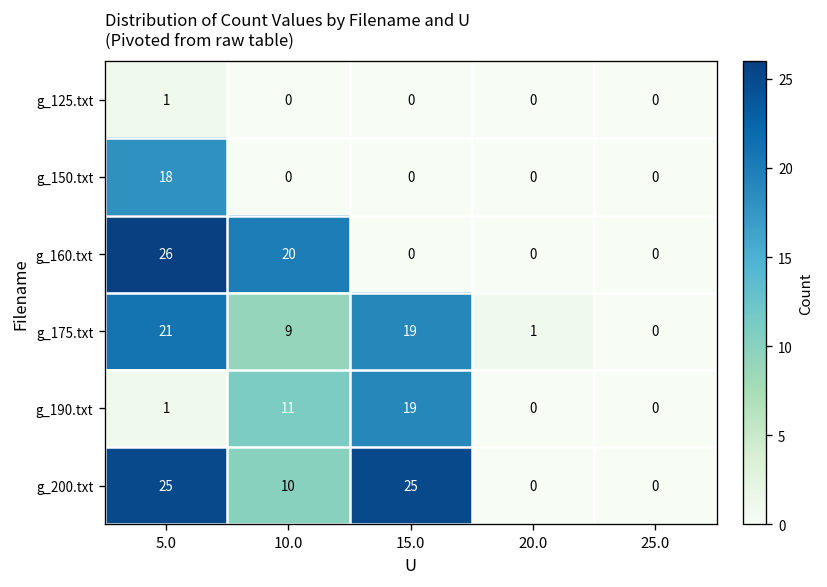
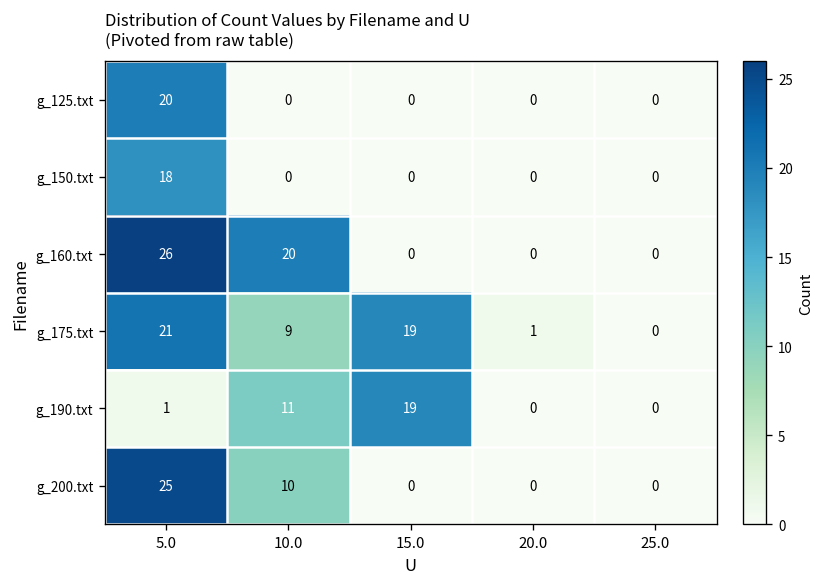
g_125.txt, 5.0: 1 -> 20
g_200.txt, 15.0: 25 -> 0
